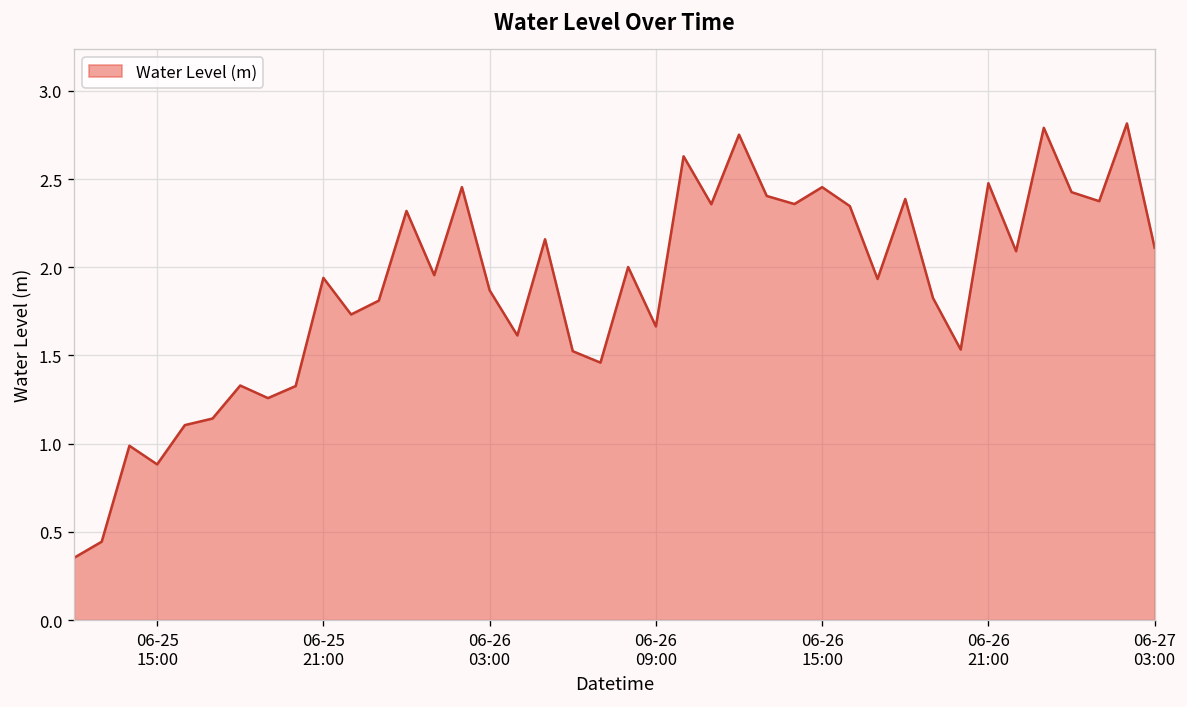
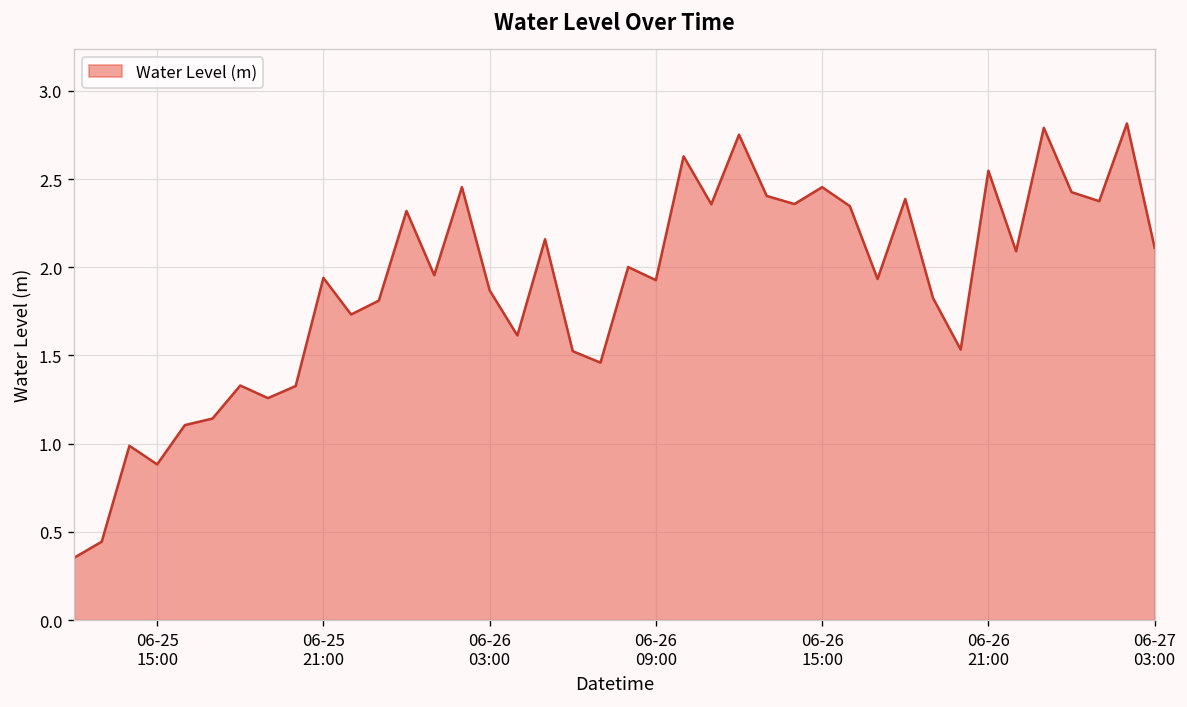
06-26 09:00: 1.66 -> 1.93
06-26 21:00: 2.48 -> 2.55
